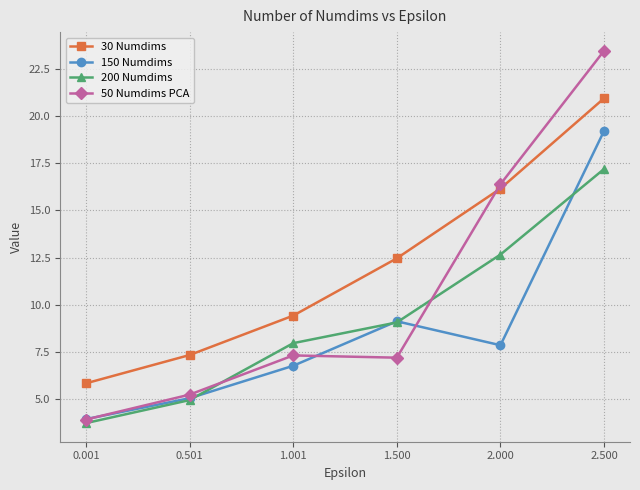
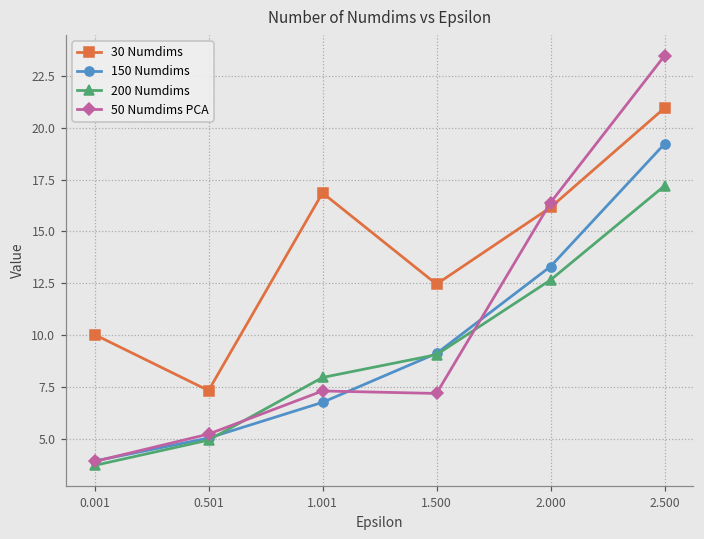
30 Numdims, 0.001: 5.8 -> 10.0
30 Numdims, 1.001: 9.4 -> 16.9
150 Numdims, 2.000: 7.9 -> 13.3
